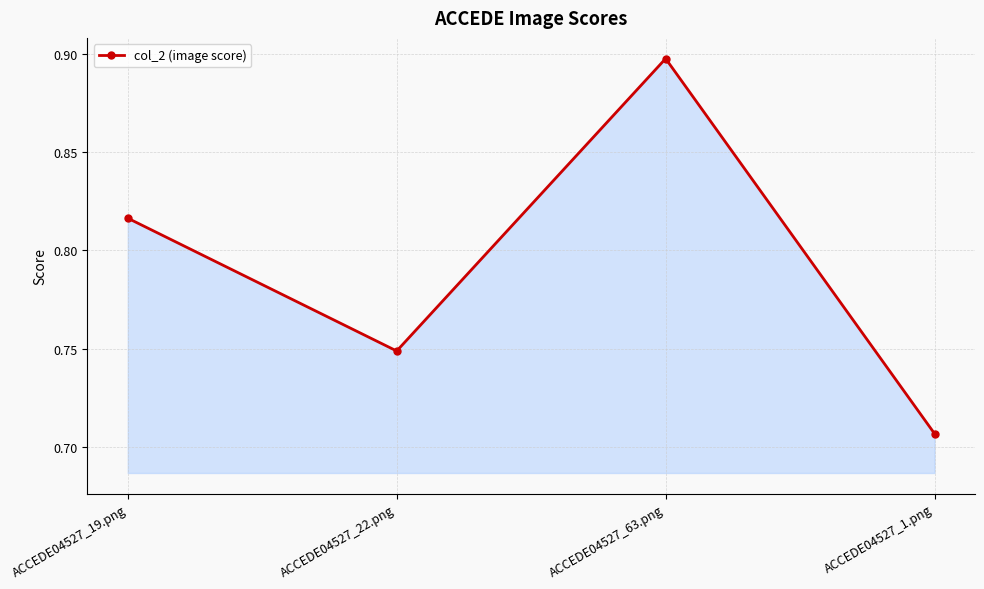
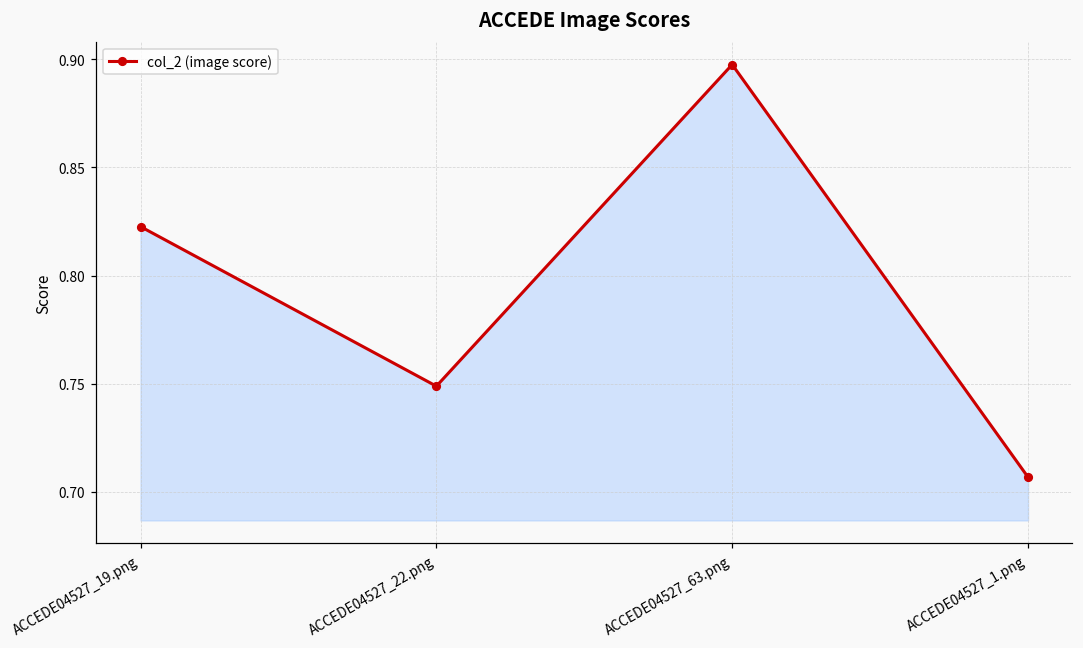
ACCEDE04527_19.png: 0.816 -> 0.823
